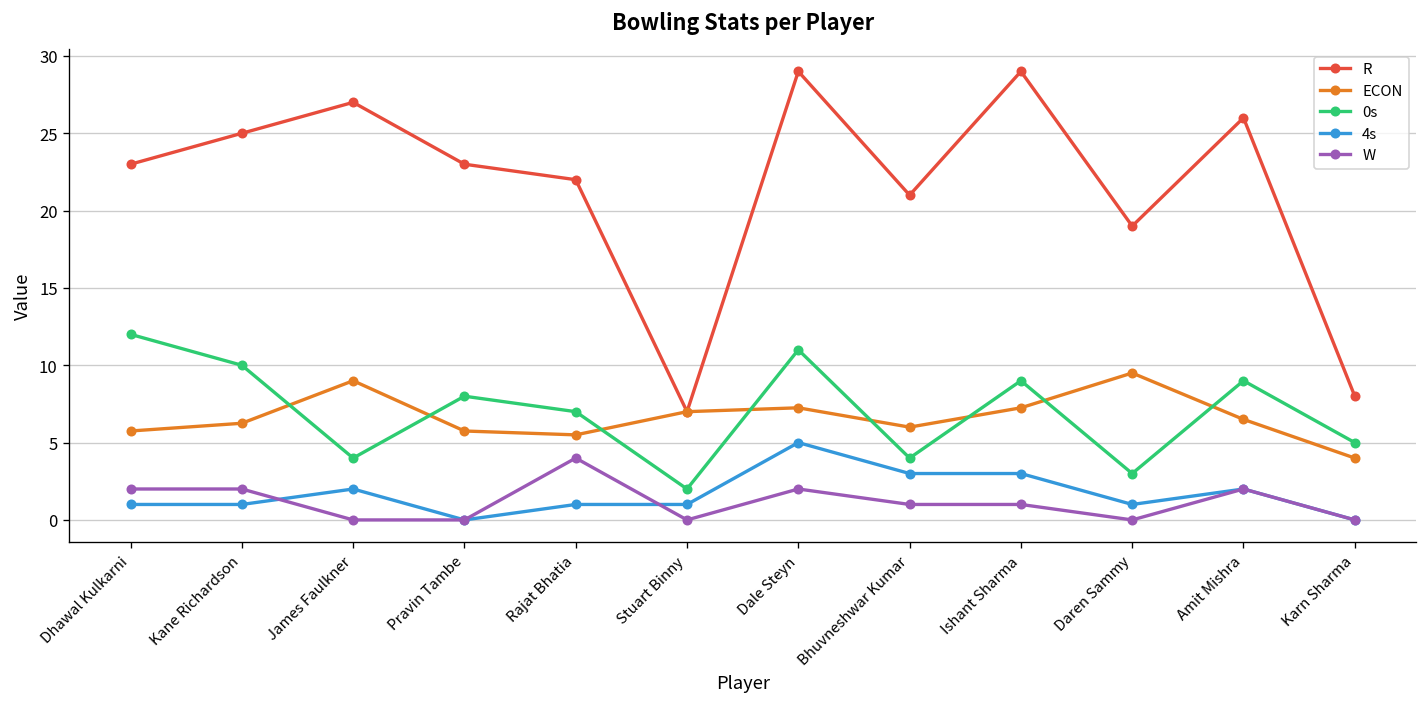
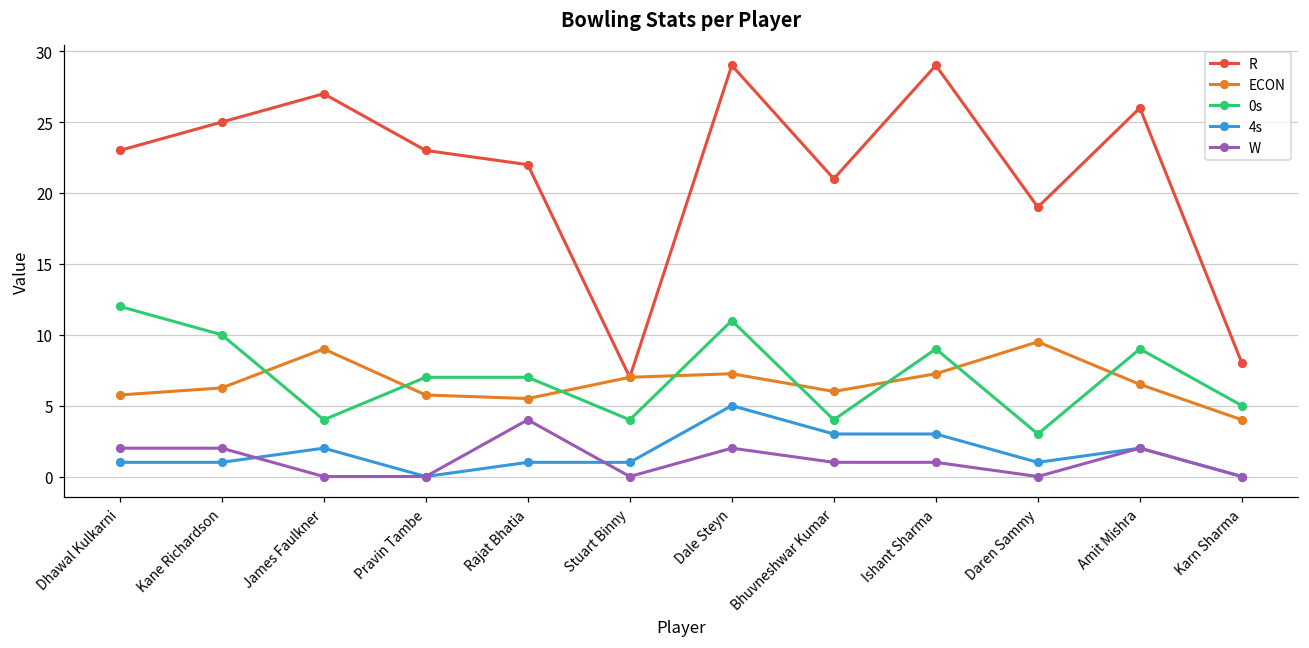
0s, Pravin Tambe: 8 -> 7
0s, Stuart Binny: 2 -> 4
